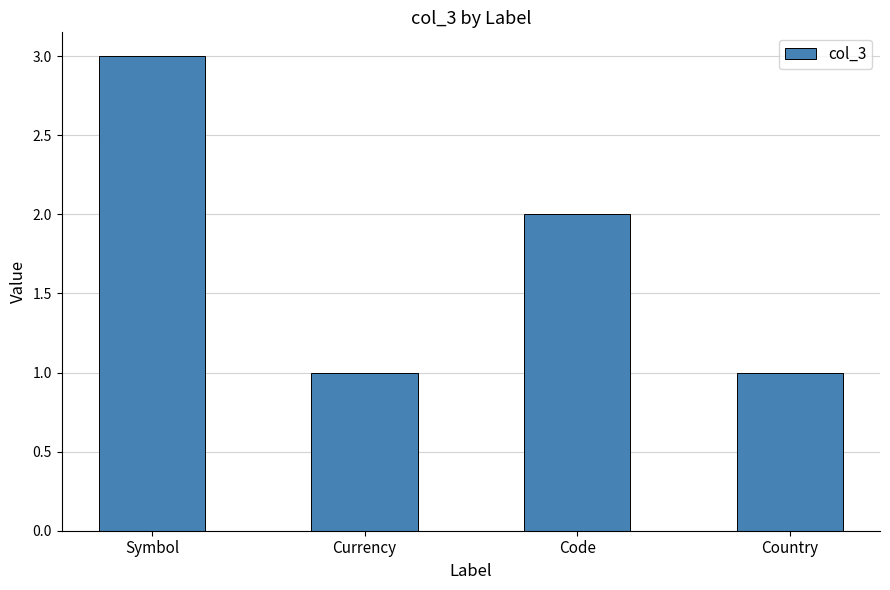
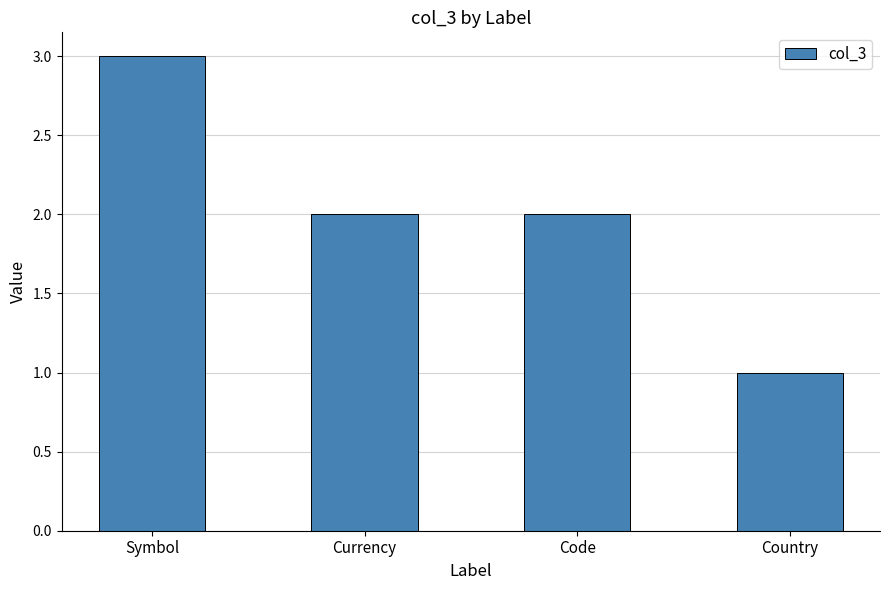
Currency: 1 -> 2
